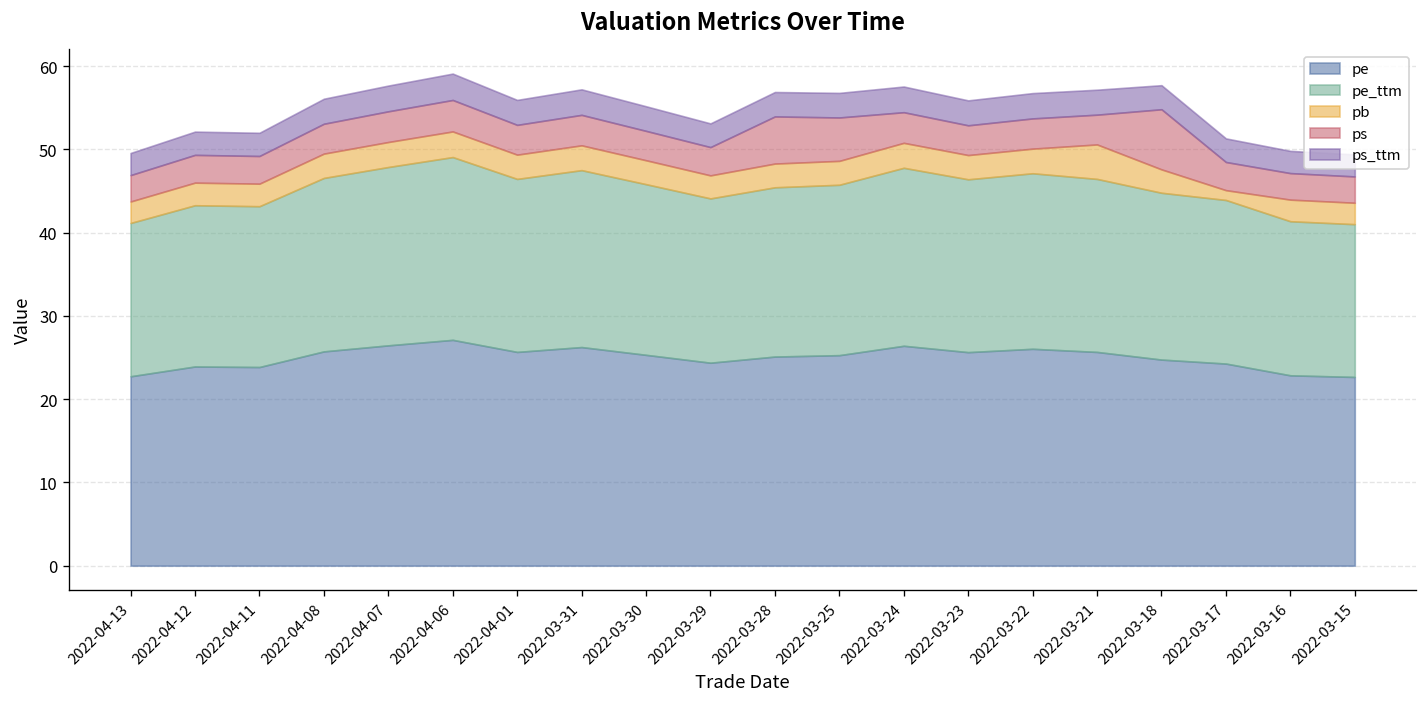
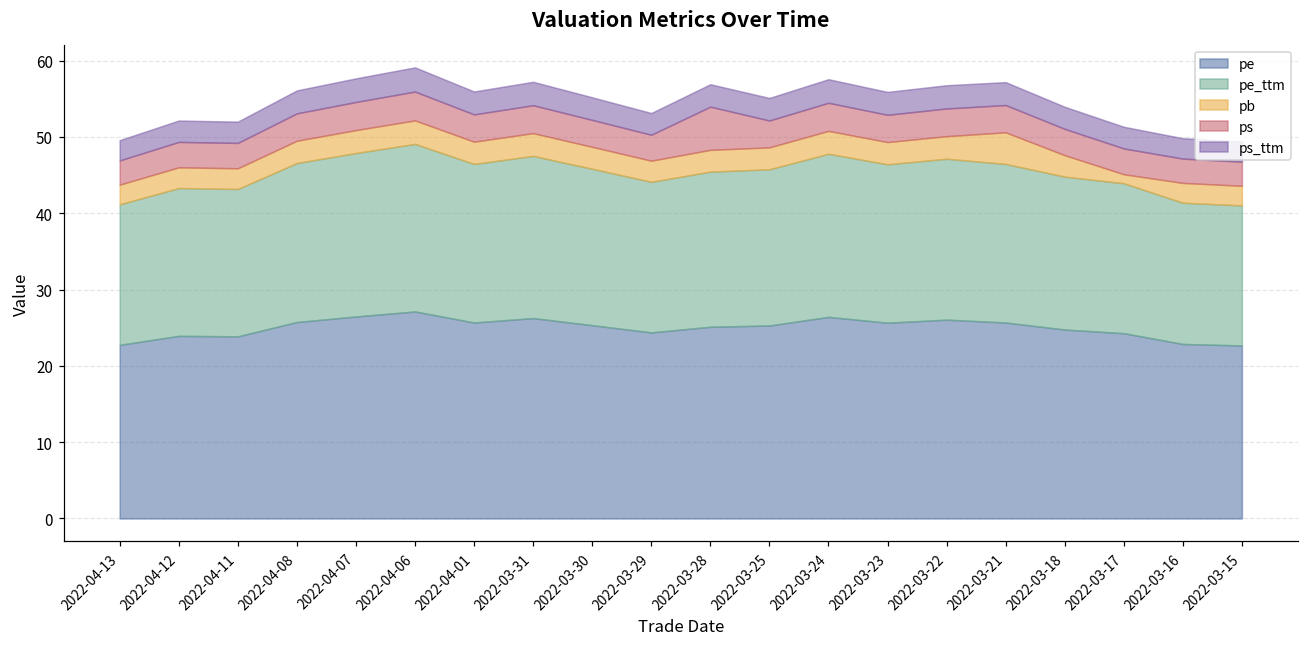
ps, 2022-03-25: 5 -> 4
ps, 2022-03-18: 7 -> 3
